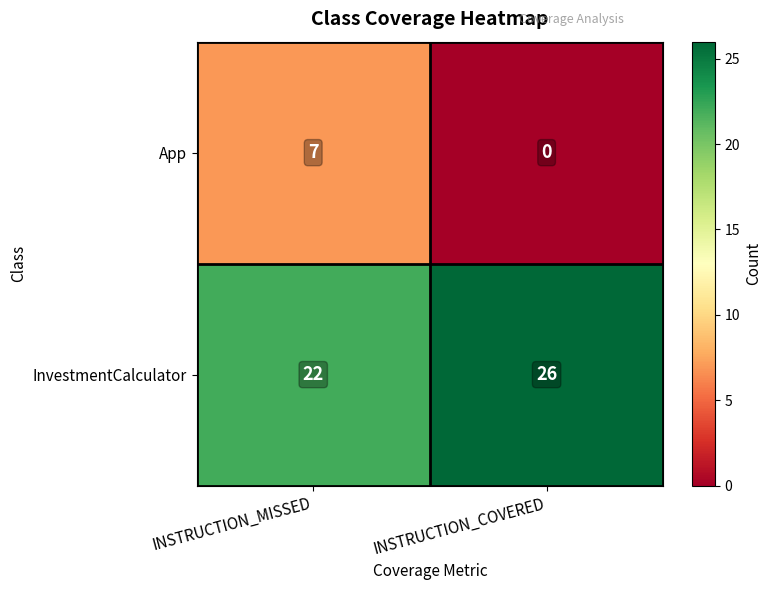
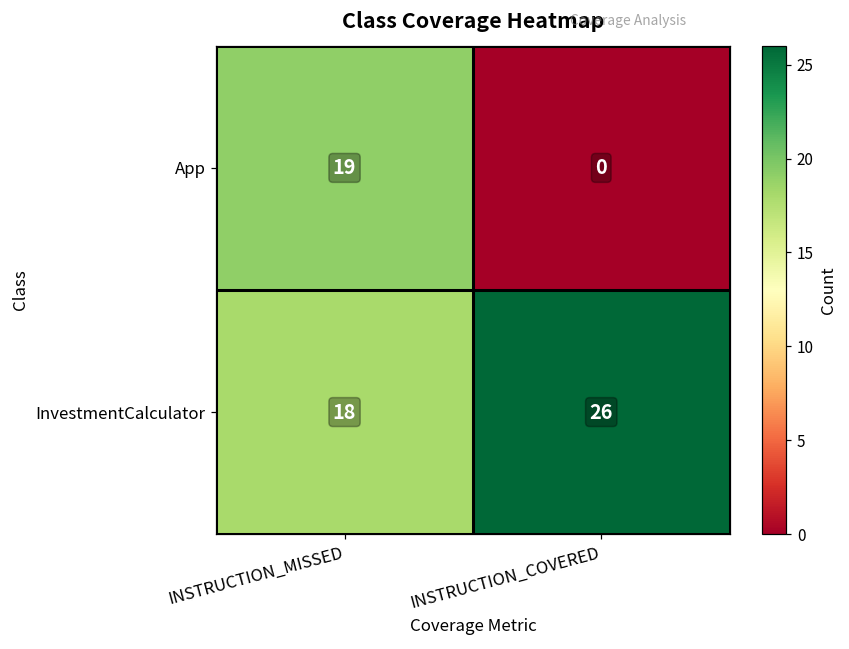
App, INSTRUCTION_MISSED: 7 -> 19
InvestmentCalculator, INSTRUCTION_MISSED: 22 -> 18
